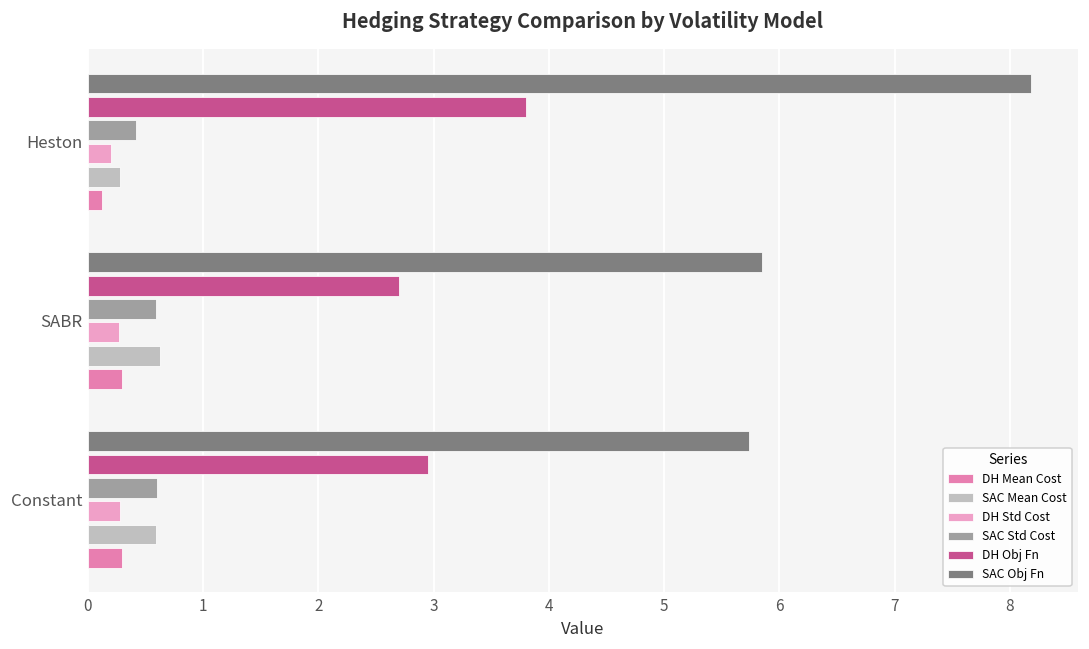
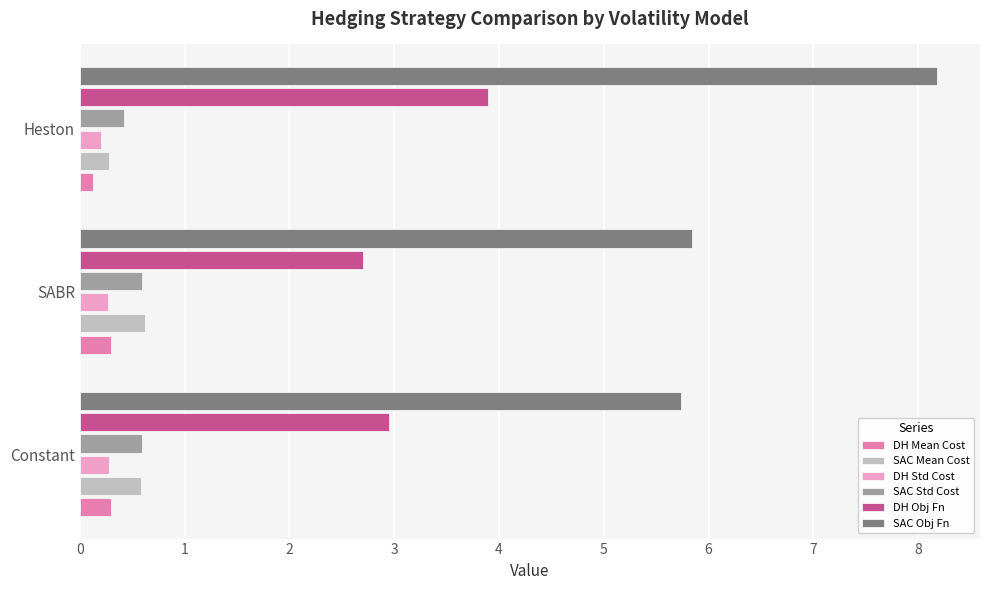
DH Obj Fn, Heston: 3.80 -> 3.90
